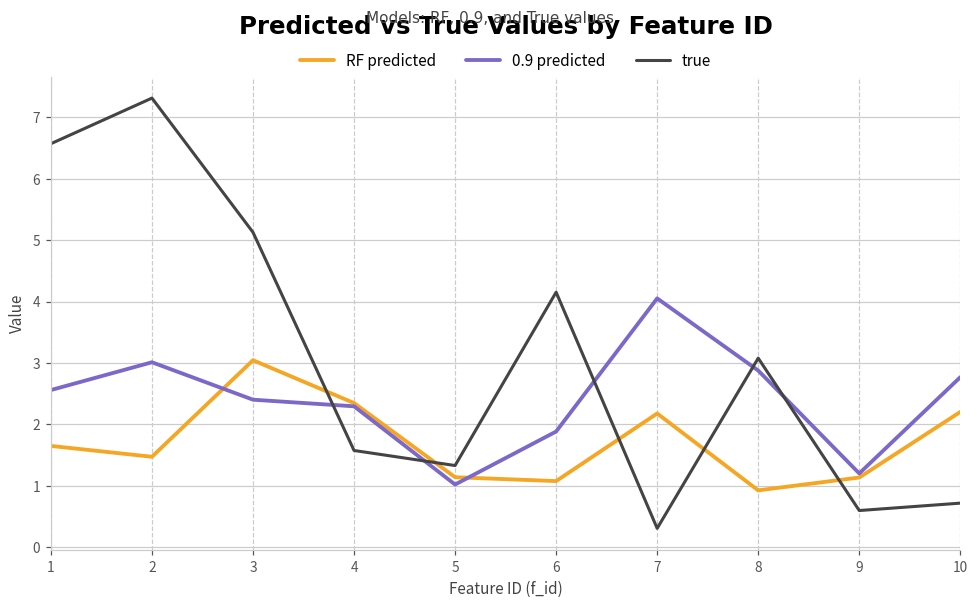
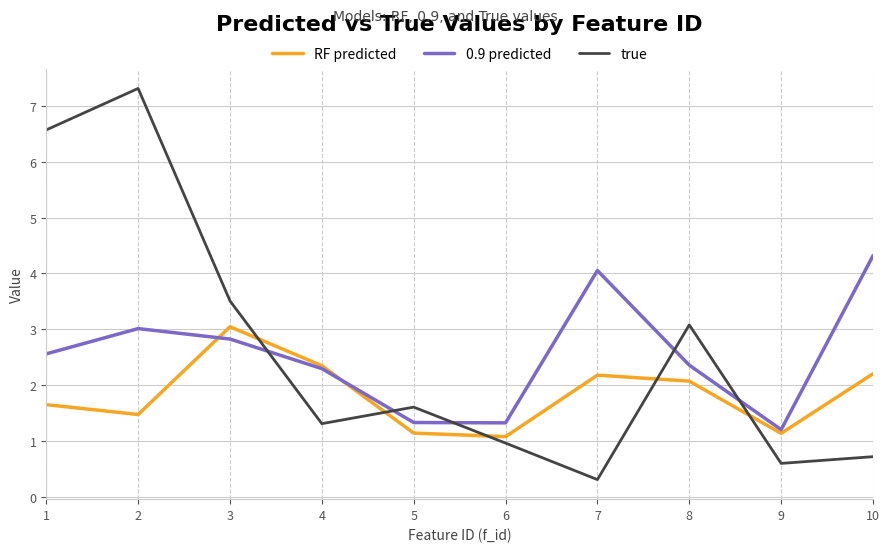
0.9 predicted, 3: 2.4 -> 2.8
true, 3: 5.1 -> 3.5
true, 4: 1.6 -> 1.3
0.9 predicted, 5: 1.0 -> 1.3
true, 5: 1.3 -> 1.6
0.9 predicted, 6: 1.9 -> 1.3
true, 6: 4.2 -> 1.0
RF predicted, 8: 0.9 -> 2.1
0.9 predicted, 8: 2.9 -> 2.4
0.9 predicted, 10: 2.8 -> 4.3
